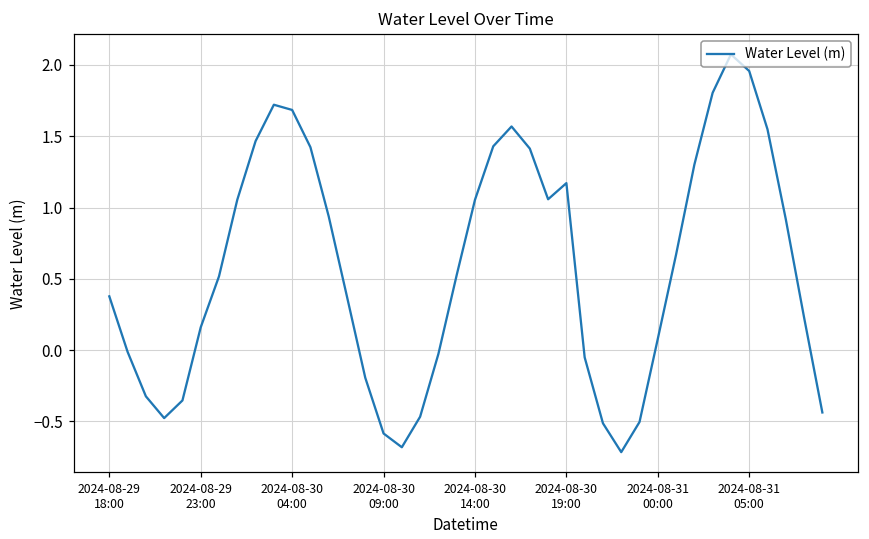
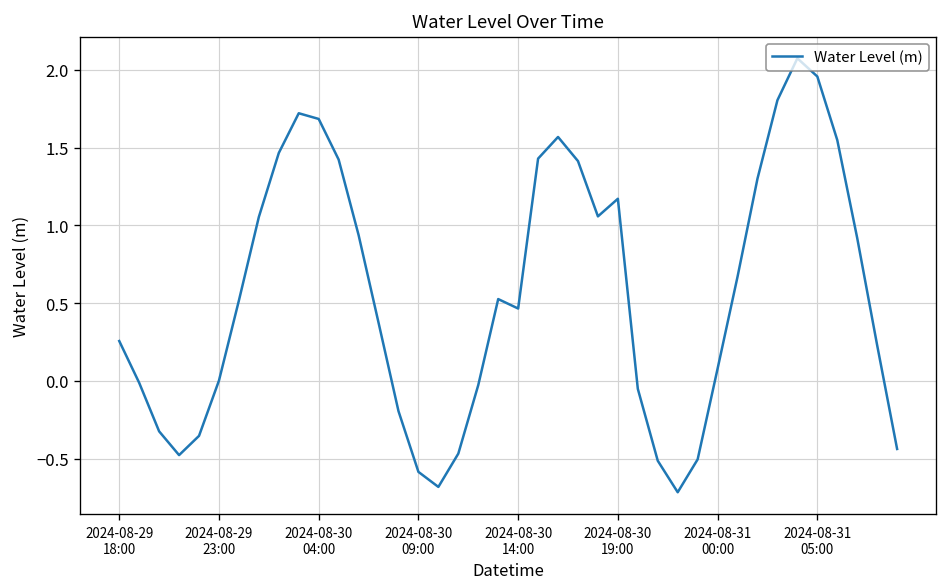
2024-08-29 18:00: 0.38 -> 0.26
2024-08-29 23:00: 0.16 -> 0.00
2024-08-30 14:00: 1.05 -> 0.47
